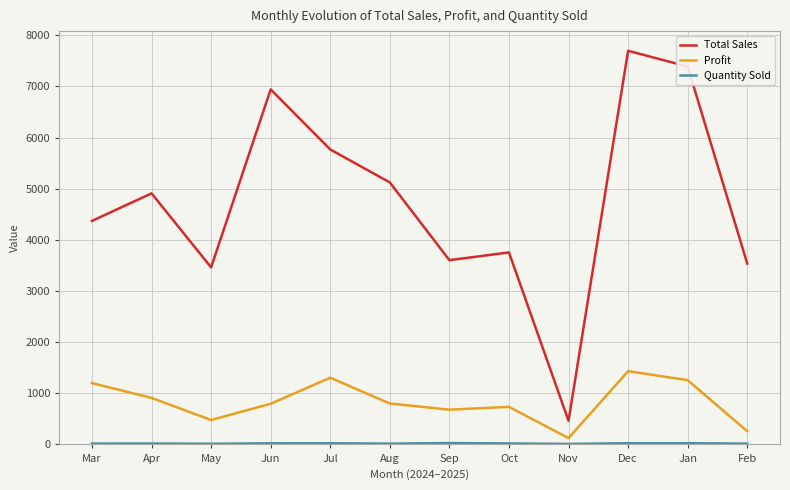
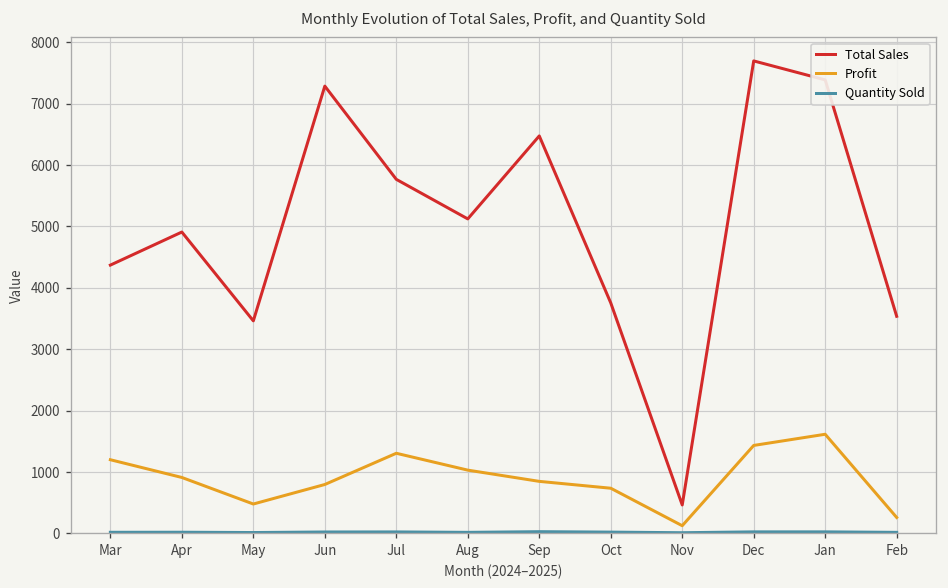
Total Sales, Jun: 6900 -> 7300
Profit, Aug: 800 -> 1000
Total Sales, Sep: 3600 -> 6500
Profit, Sep: 700 -> 800
Profit, Jan: 1300 -> 1600
